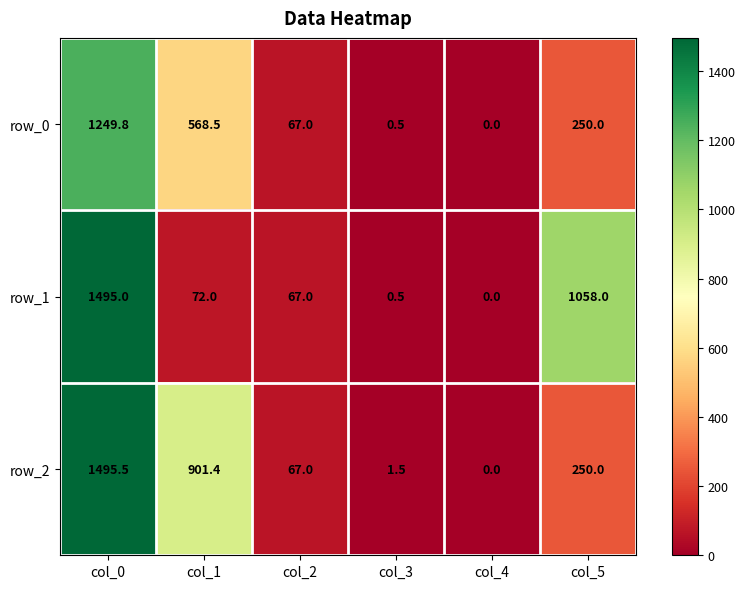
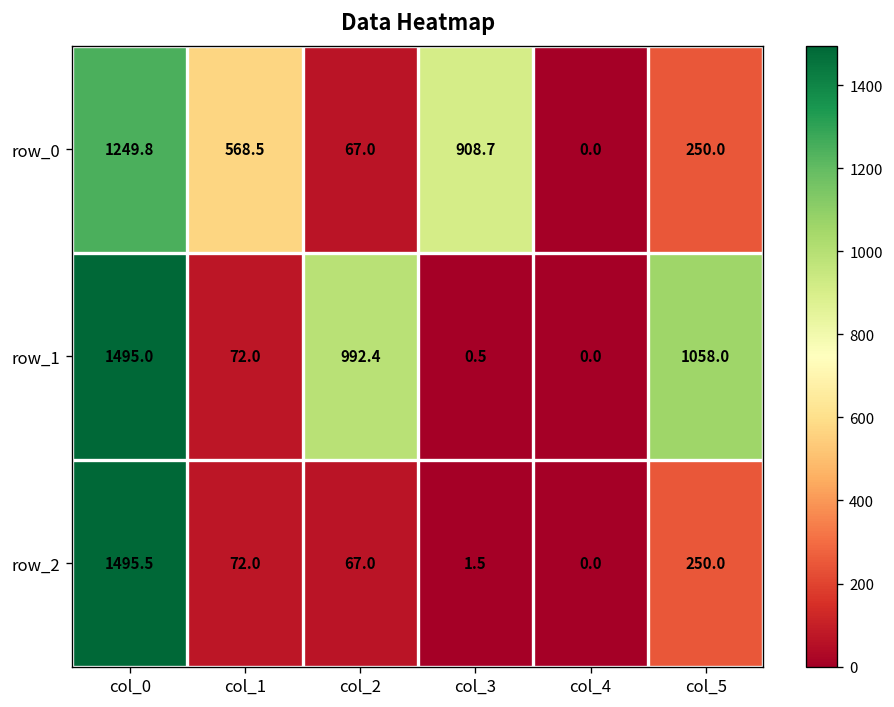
row_0, col_3: 0.5 -> 908.7
row_1, col_2: 67.0 -> 992.4
row_2, col_1: 901.4 -> 72.0
